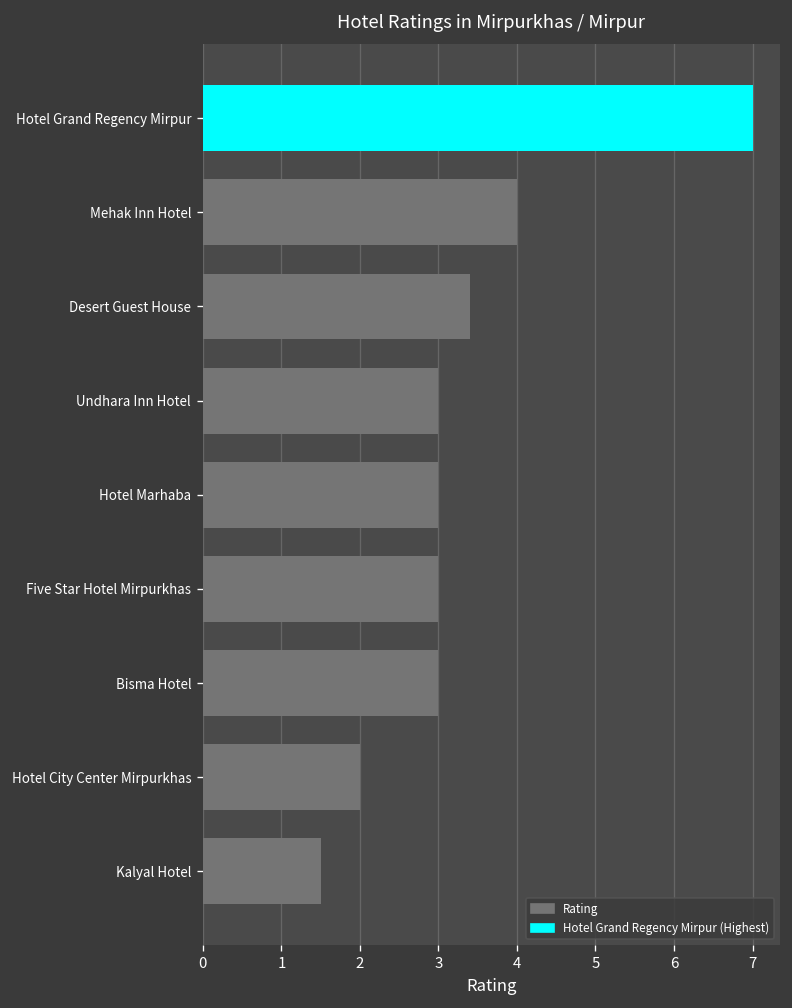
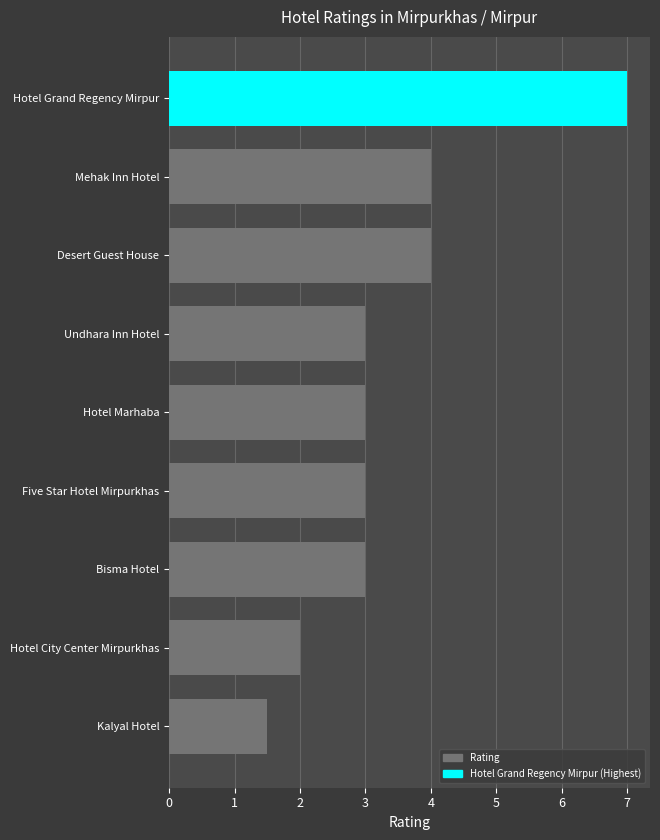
Desert Guest House: 3.4 -> 4.0
